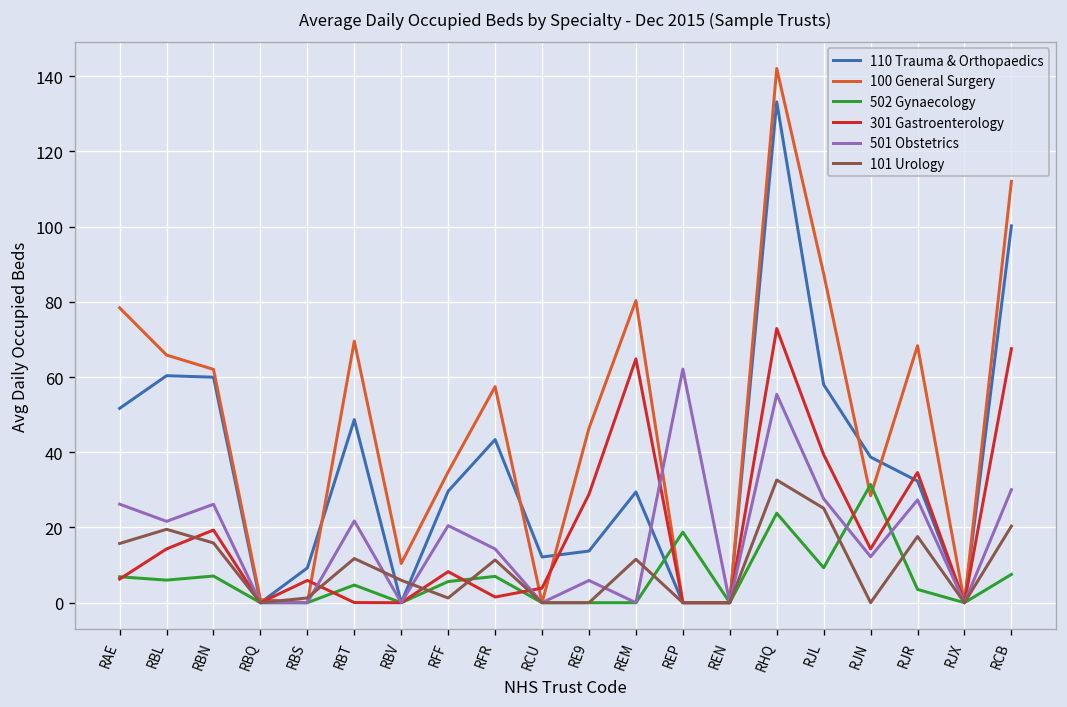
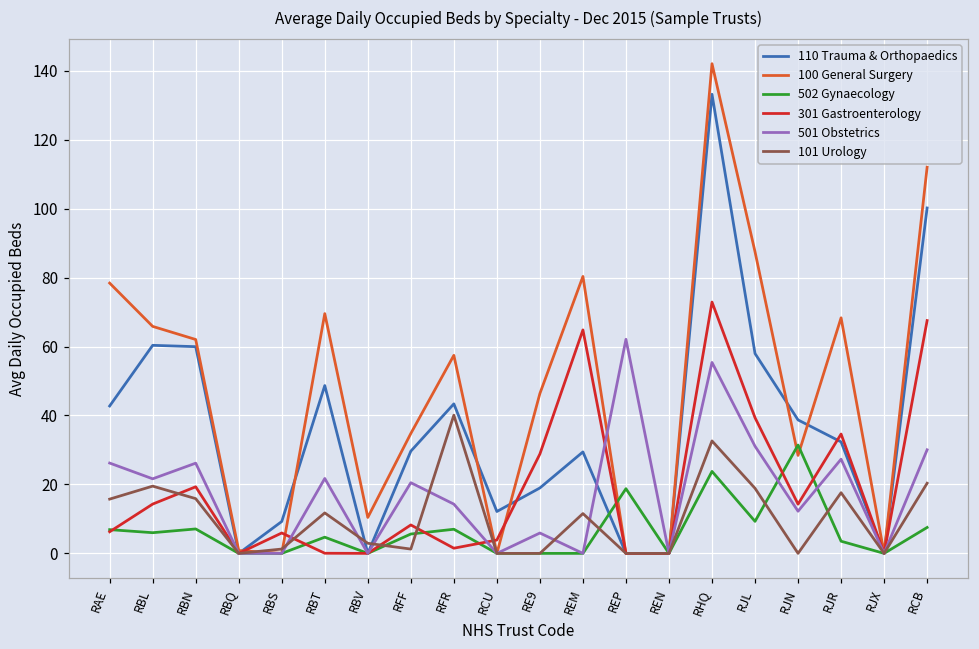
110 Trauma & Orthopaedics, RAE: 52 -> 43
101 Urology, RBV: 6 -> 3
101 Urology, RFR: 11 -> 40
110 Trauma & Orthopaedics, RE9: 14 -> 19
501 Obstetrics, RJL: 28 -> 31
101 Urology, RJL: 25 -> 19
